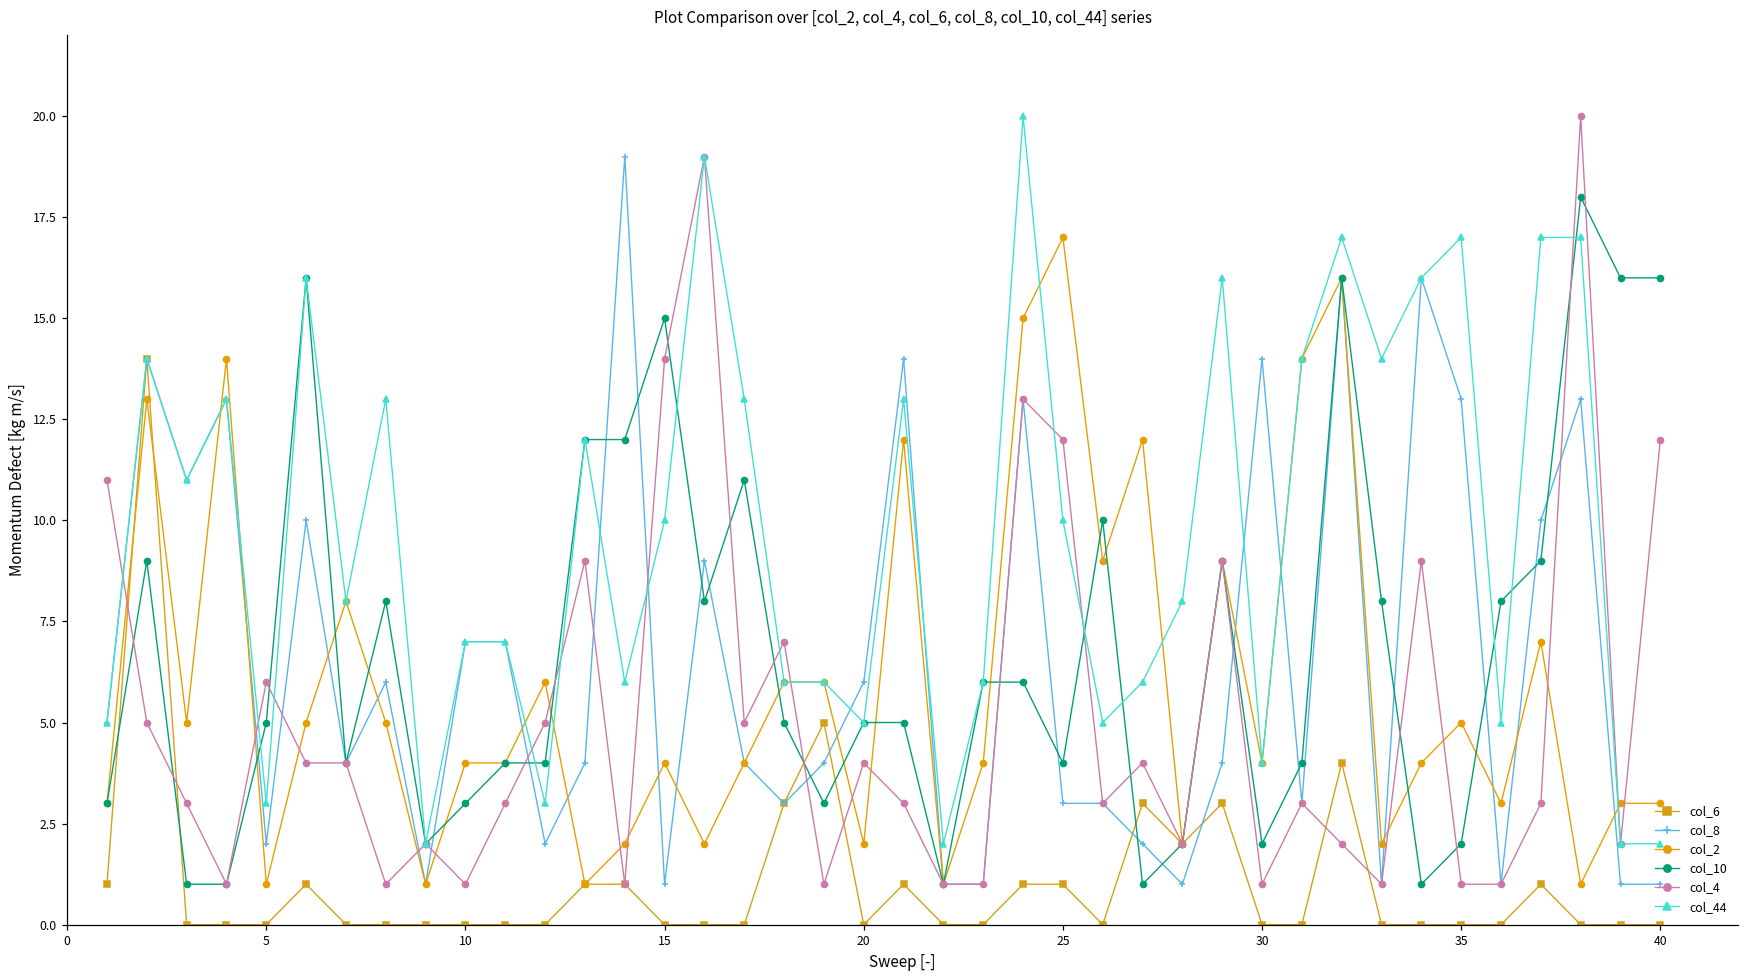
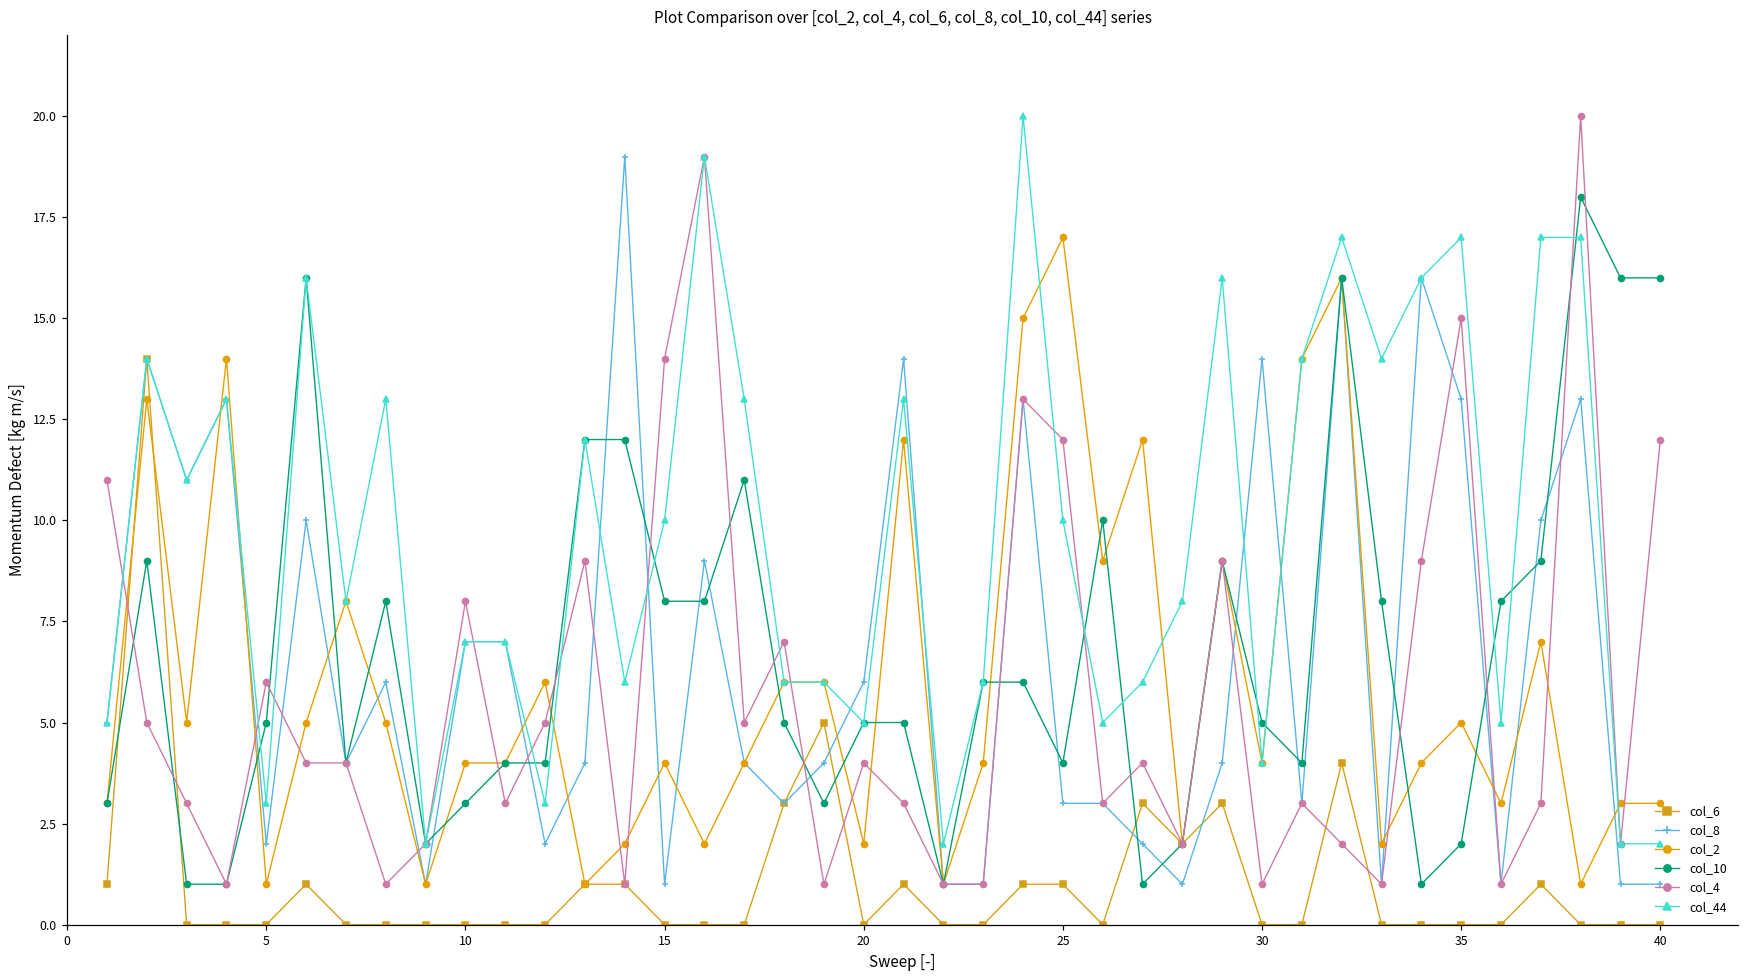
col_4, 10: 1 -> 8
col_10, 15: 15 -> 8
col_10, 30: 2 -> 5
col_4, 35: 1 -> 15
